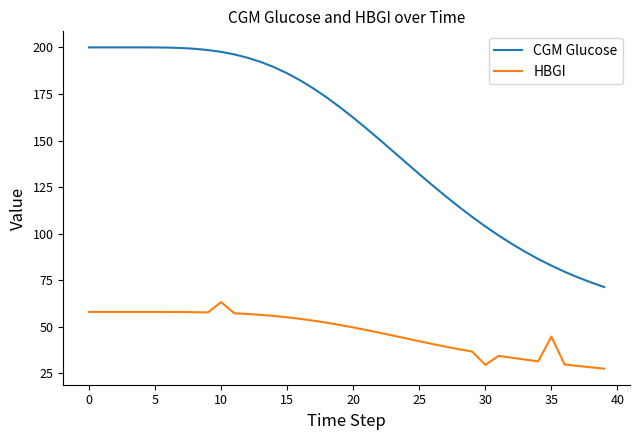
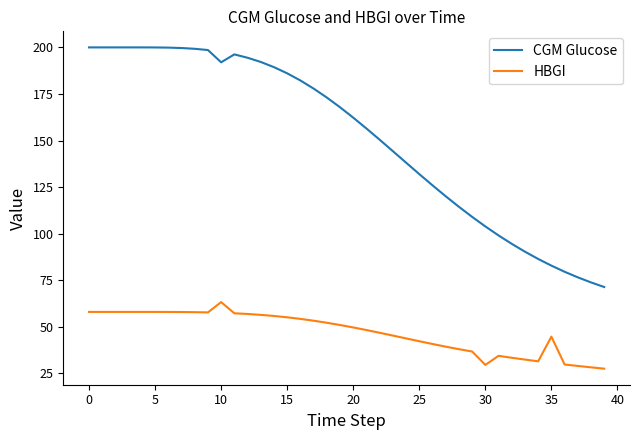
CGM Glucose, 10: 198 -> 192
